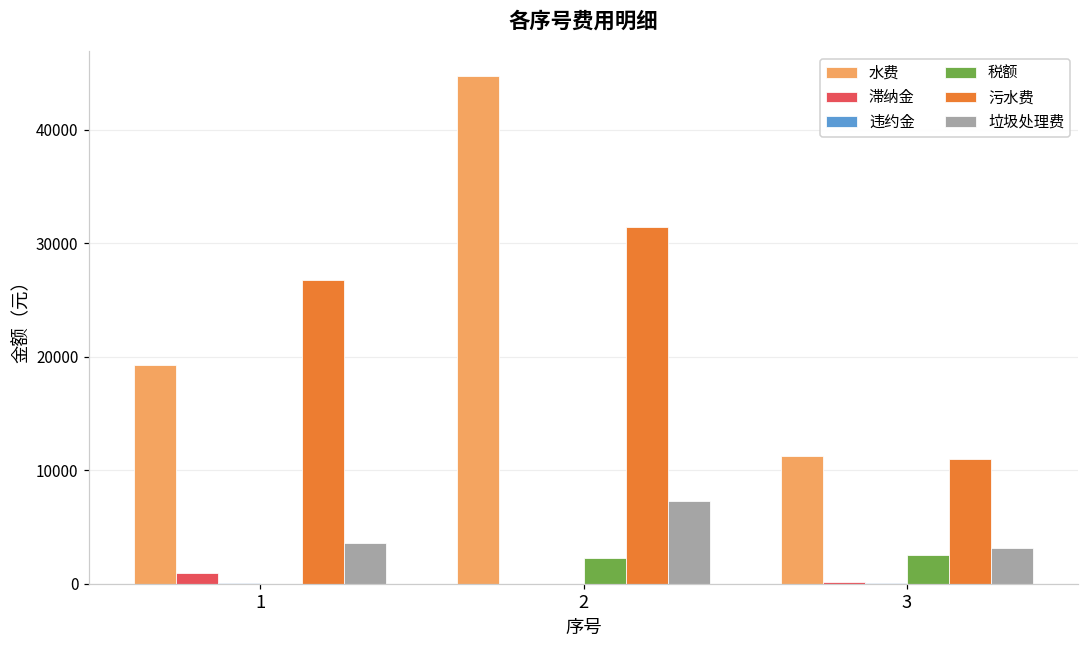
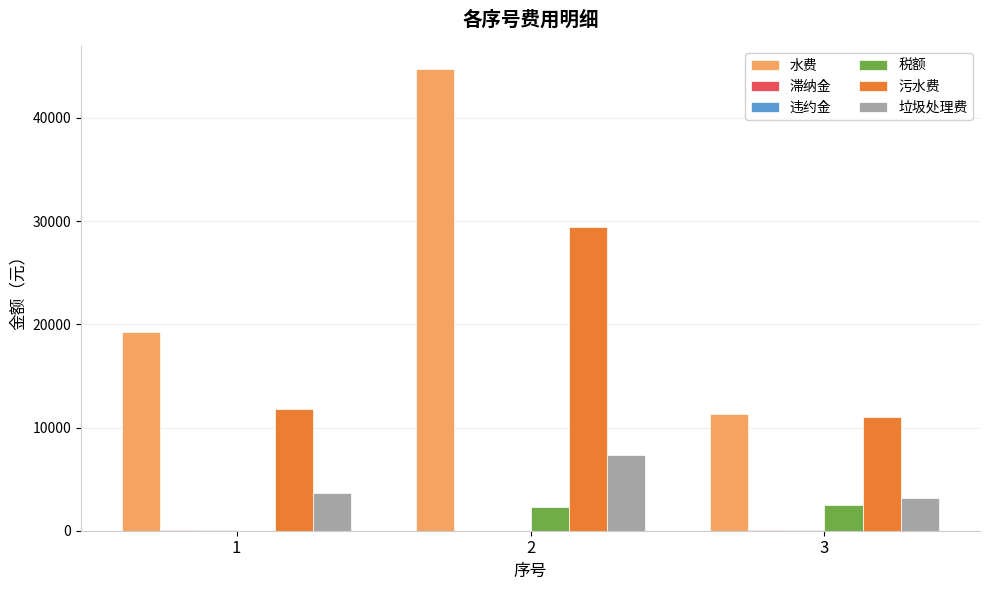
滞纳金, 1: 1000 -> 0
污水费, 1: 26800 -> 11800
污水费, 2: 31400 -> 29500
